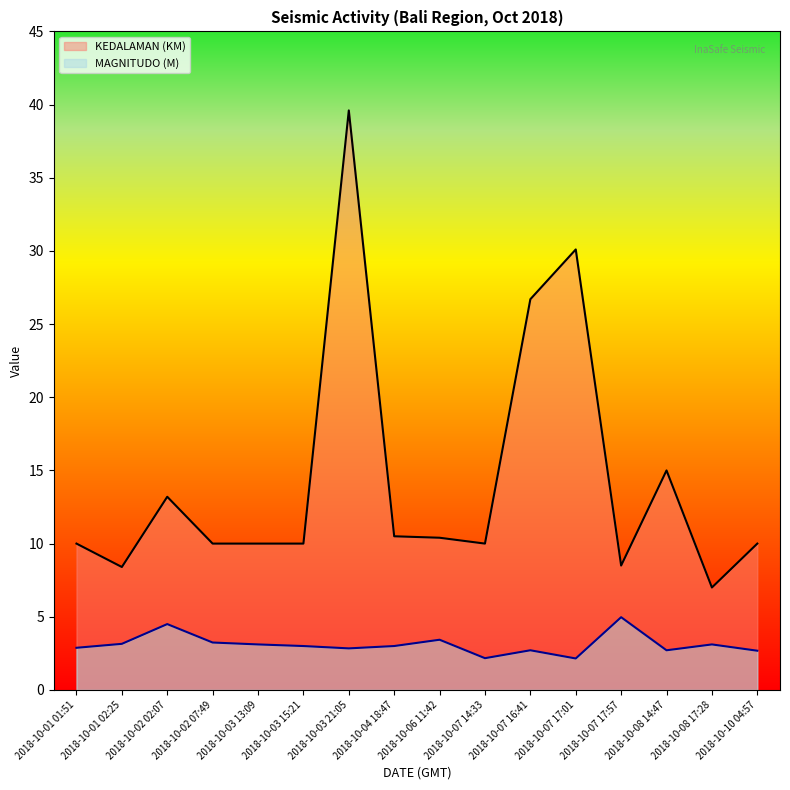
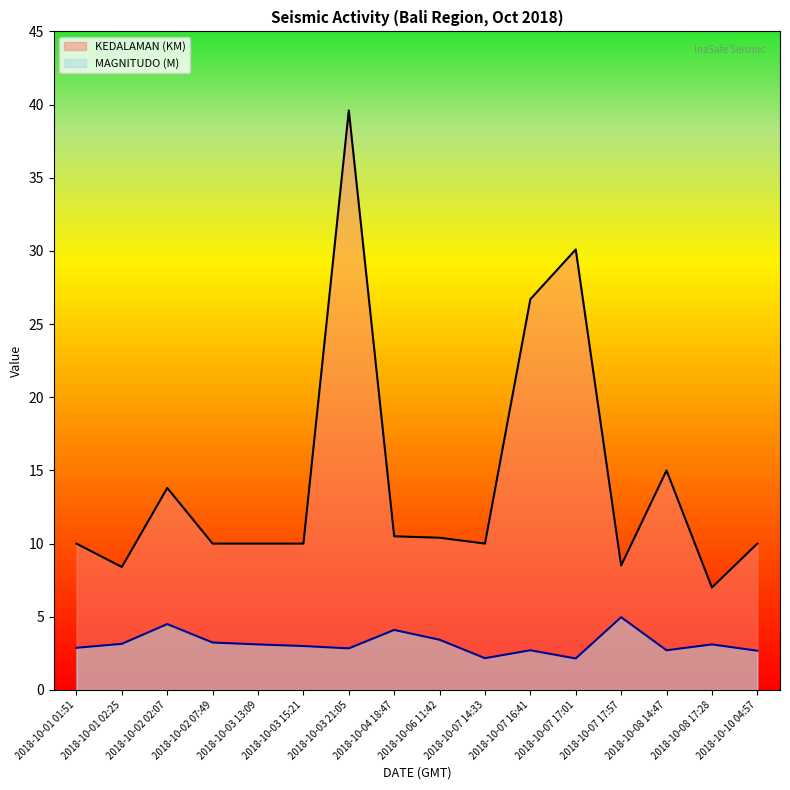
KEDALAMAN (KM), 2018-10-02 02:07: 13.2 -> 13.8
MAGNITUDO (M), 2018-10-04 18:47: 3.0 -> 4.1
